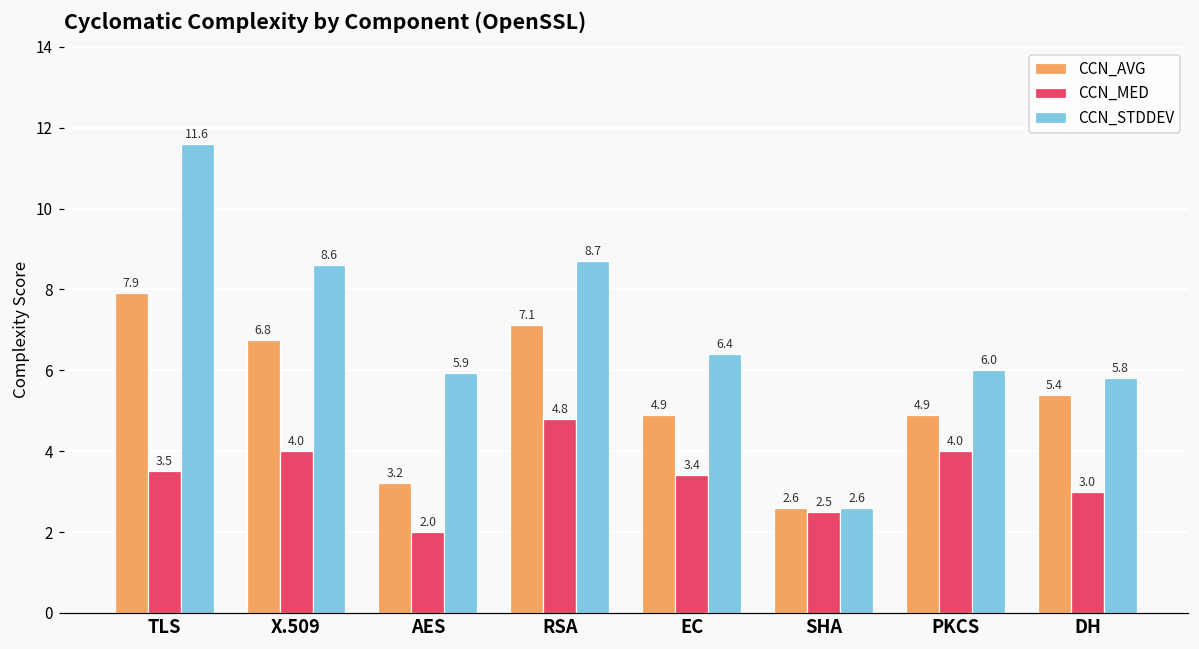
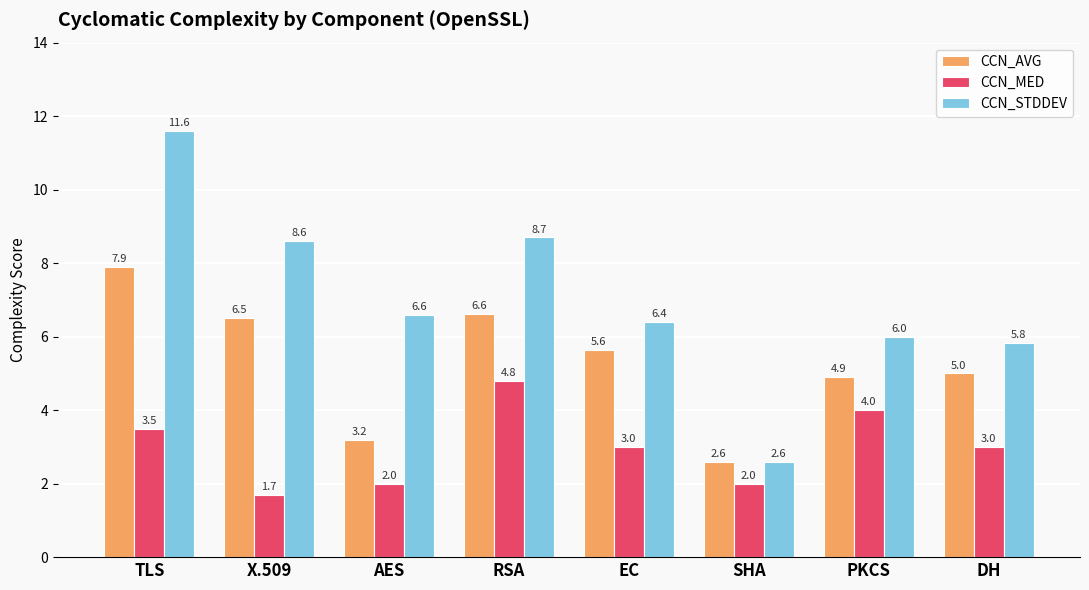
CCN_AVG, X.509: 6.8 -> 6.5
CCN_MED, X.509: 4.0 -> 1.7
CCN_STDDEV, AES: 5.9 -> 6.6
CCN_AVG, RSA: 7.1 -> 6.6
CCN_AVG, EC: 4.9 -> 5.6
CCN_MED, EC: 3.4 -> 3.0
CCN_MED, SHA: 2.5 -> 2.0
CCN_AVG, DH: 5.4 -> 5.0
